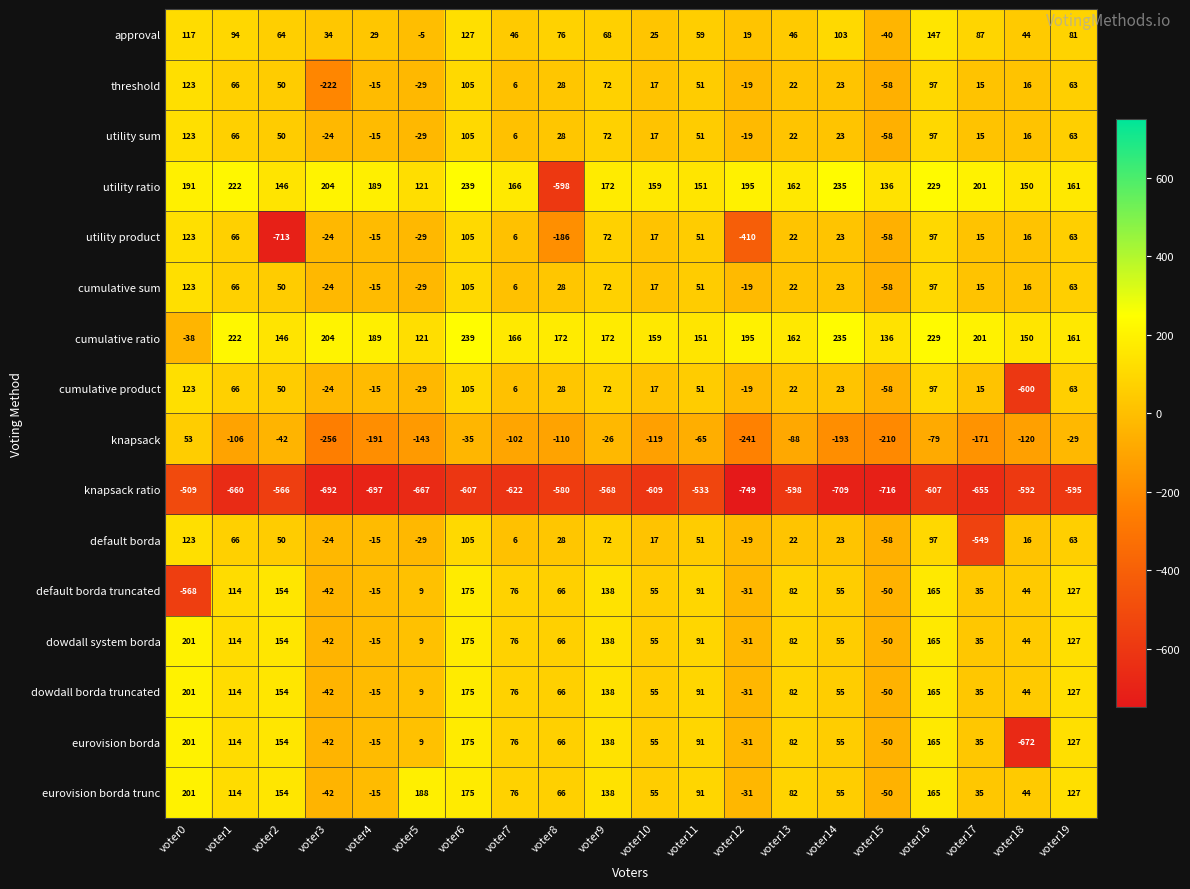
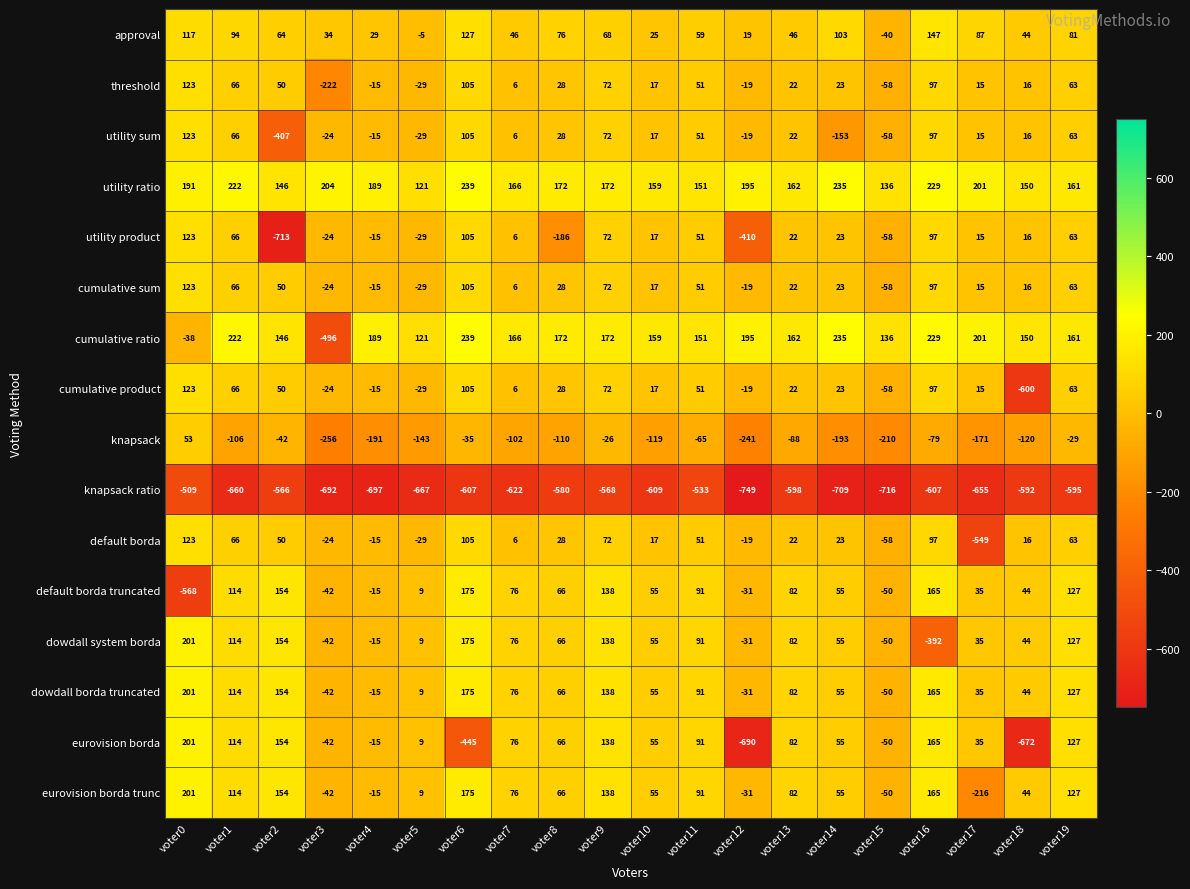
utility sum, voter2: 50 -> -407
utility sum, voter14: 23 -> -153
utility ratio, voter8: -598 -> 172
cumulative ratio, voter3: 204 -> -496
dowdall system borda, voter16: 165 -> -392
eurovision borda, voter6: 175 -> -445
eurovision borda, voter12: -31 -> -690
eurovision borda trunc, voter5: 188 -> 9
eurovision borda trunc, voter17: 35 -> -216
